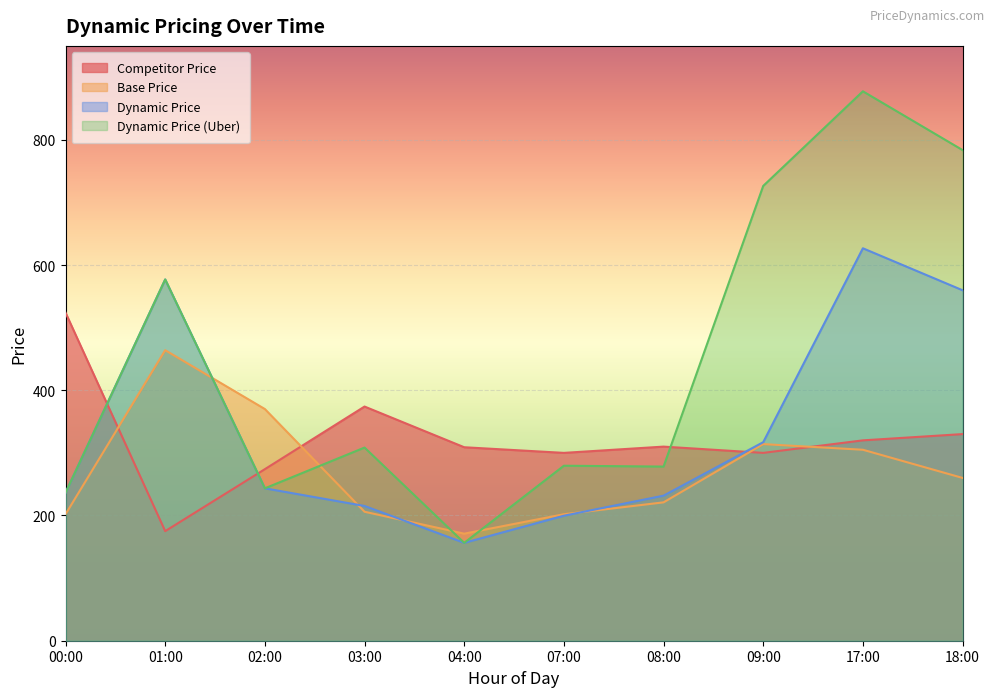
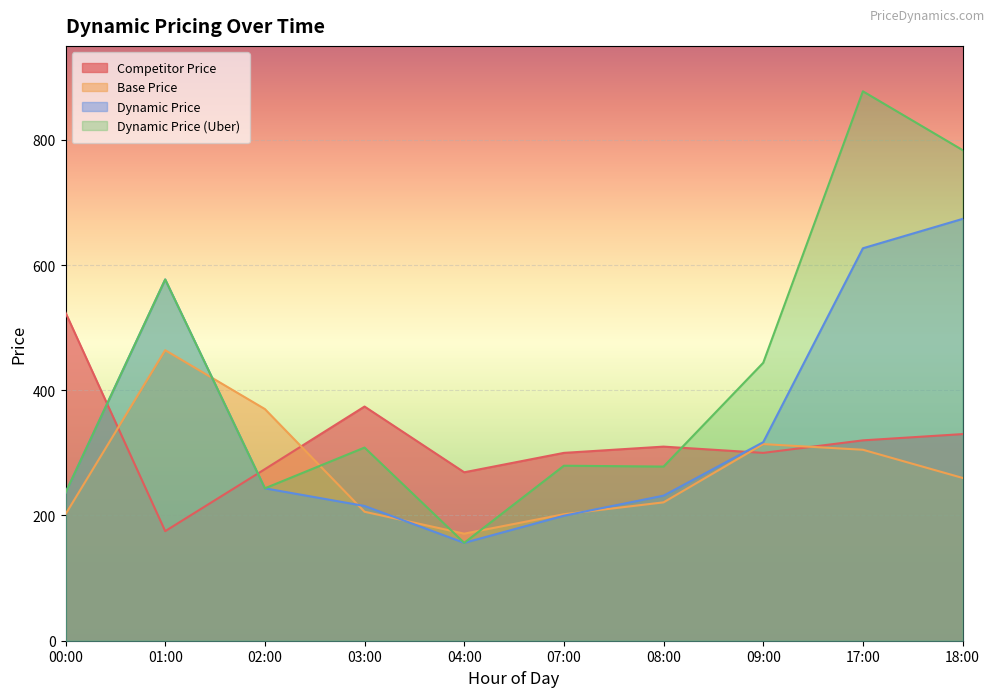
Competitor Price, 04:00: 310 -> 270
Dynamic Price (Uber), 09:00: 730 -> 440
Dynamic Price, 18:00: 560 -> 670
